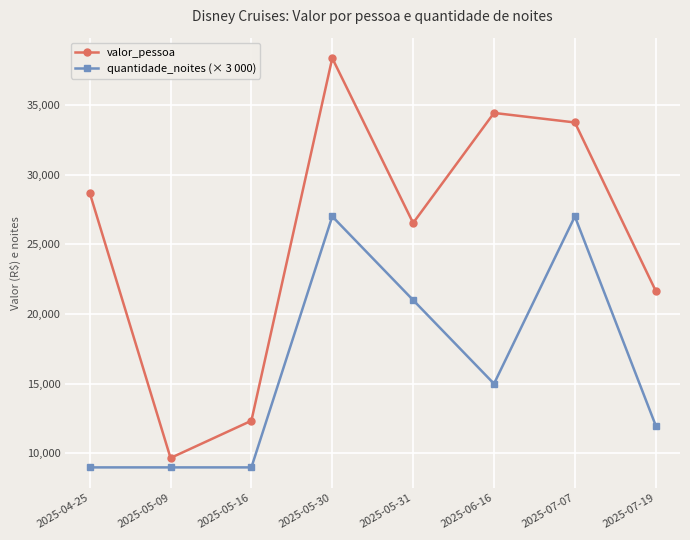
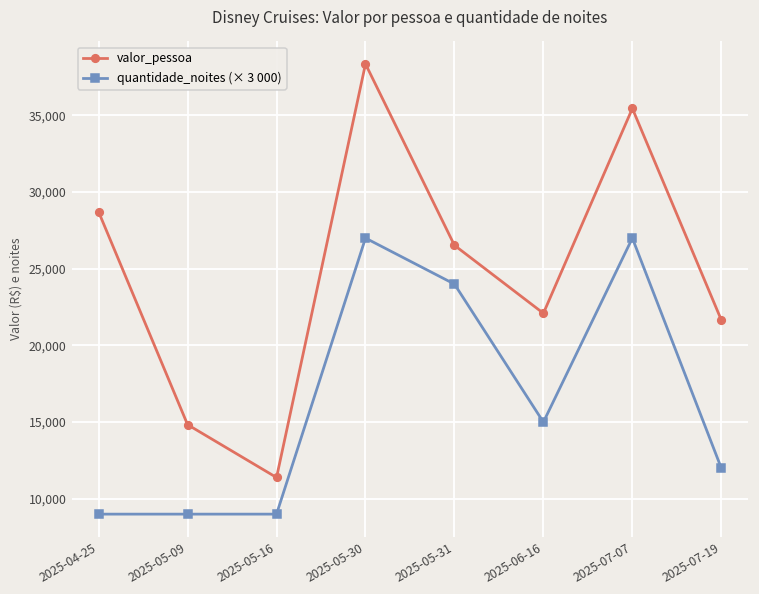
valor_pessoa, 2025-05-09: 9,700 -> 14,800
valor_pessoa, 2025-05-16: 12,300 -> 11,400
quantidade_noites (× 3 000), 2025-05-31: 21,000 -> 24,000
valor_pessoa, 2025-06-16: 34,400 -> 22,100
valor_pessoa, 2025-07-07: 33,700 -> 35,500
